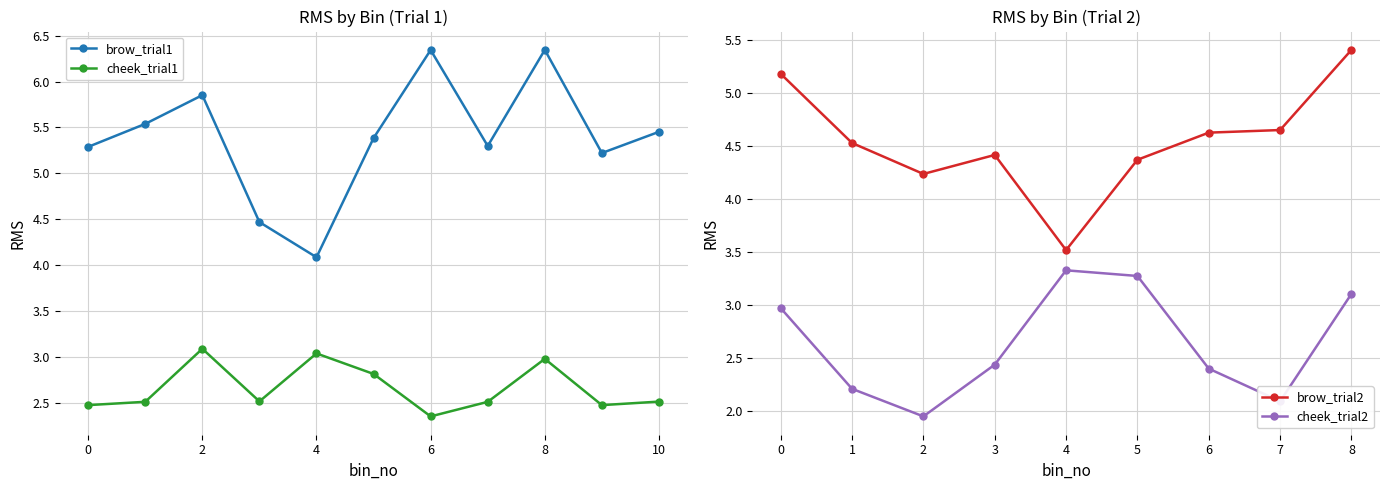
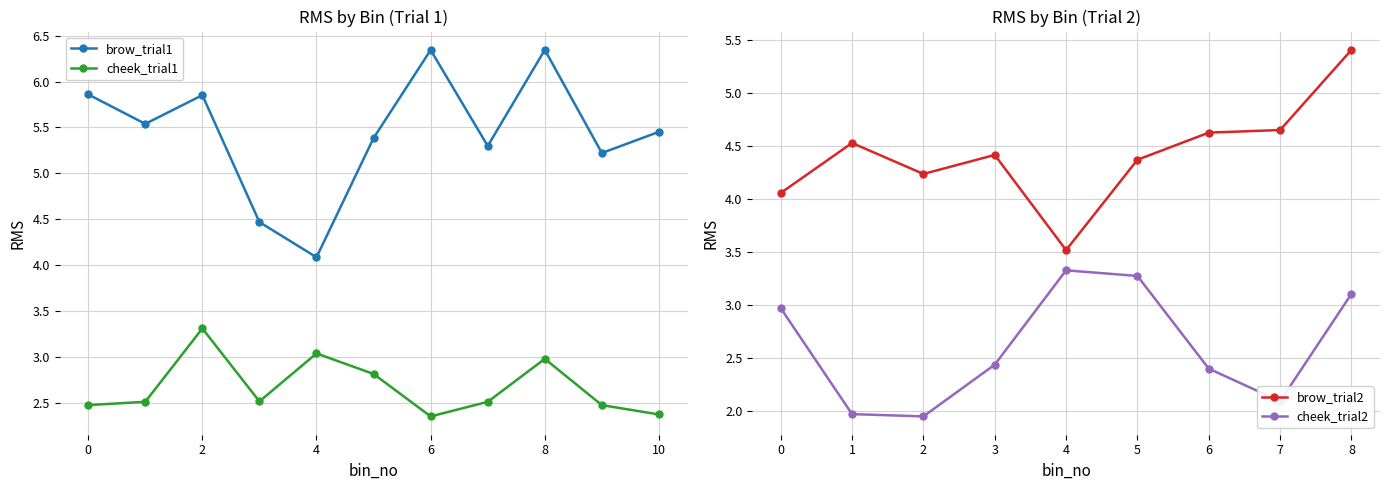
RMS by Bin (Trial 1), brow_trial1, 0: 5.3 -> 5.9
RMS by Bin (Trial 1), cheek_trial1, 2: 3.1 -> 3.3
RMS by Bin (Trial 1), cheek_trial1, 10: 2.5 -> 2.4
RMS by Bin (Trial 2), brow_trial2, 0: 5.18 -> 4.05
RMS by Bin (Trial 2), cheek_trial2, 1: 2.21 -> 1.97
